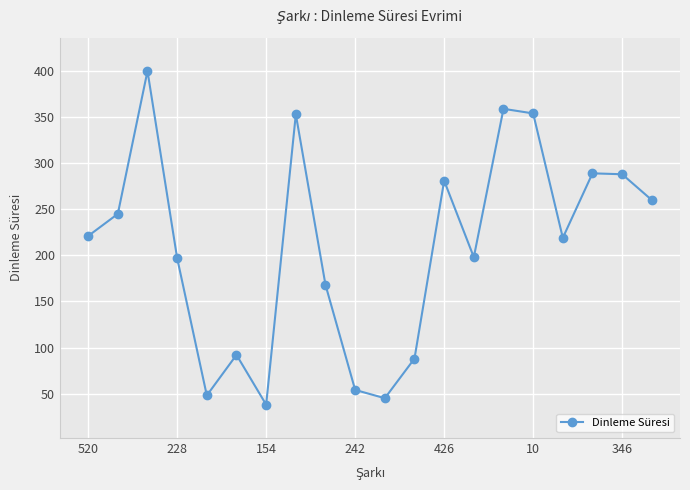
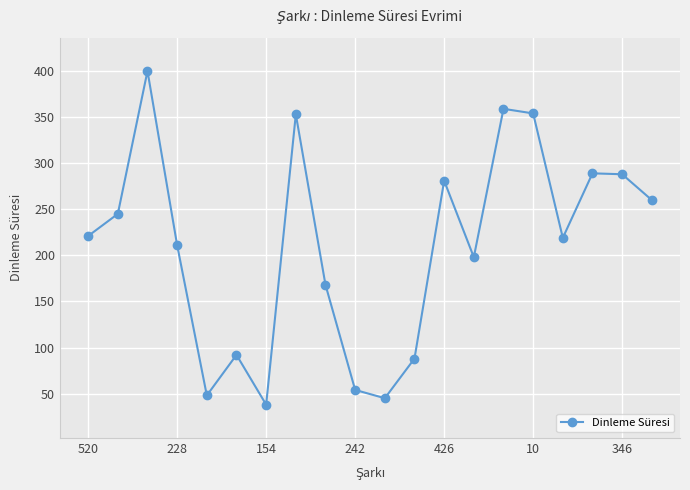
228: 200 -> 210
